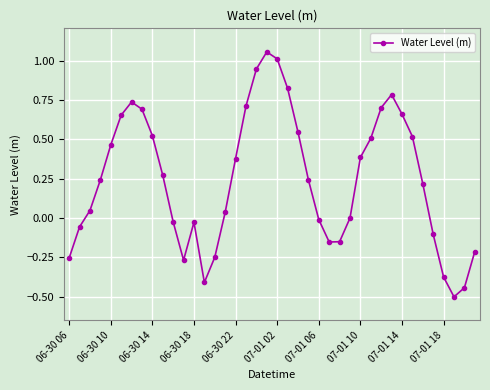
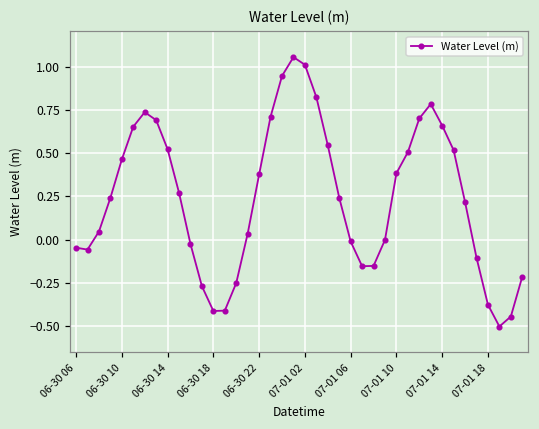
06-30 06: -0.26 -> -0.05
06-30 18: -0.03 -> -0.41
